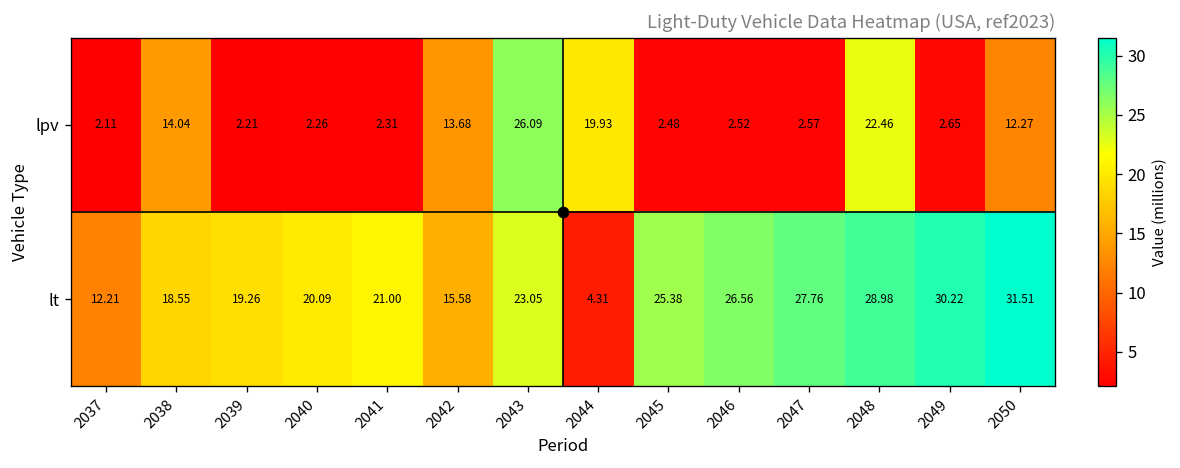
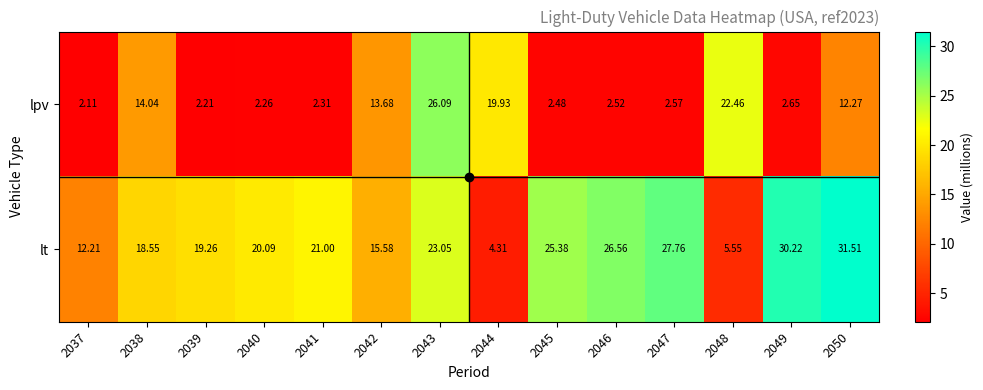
lt, 2048: 28.98 -> 5.55
